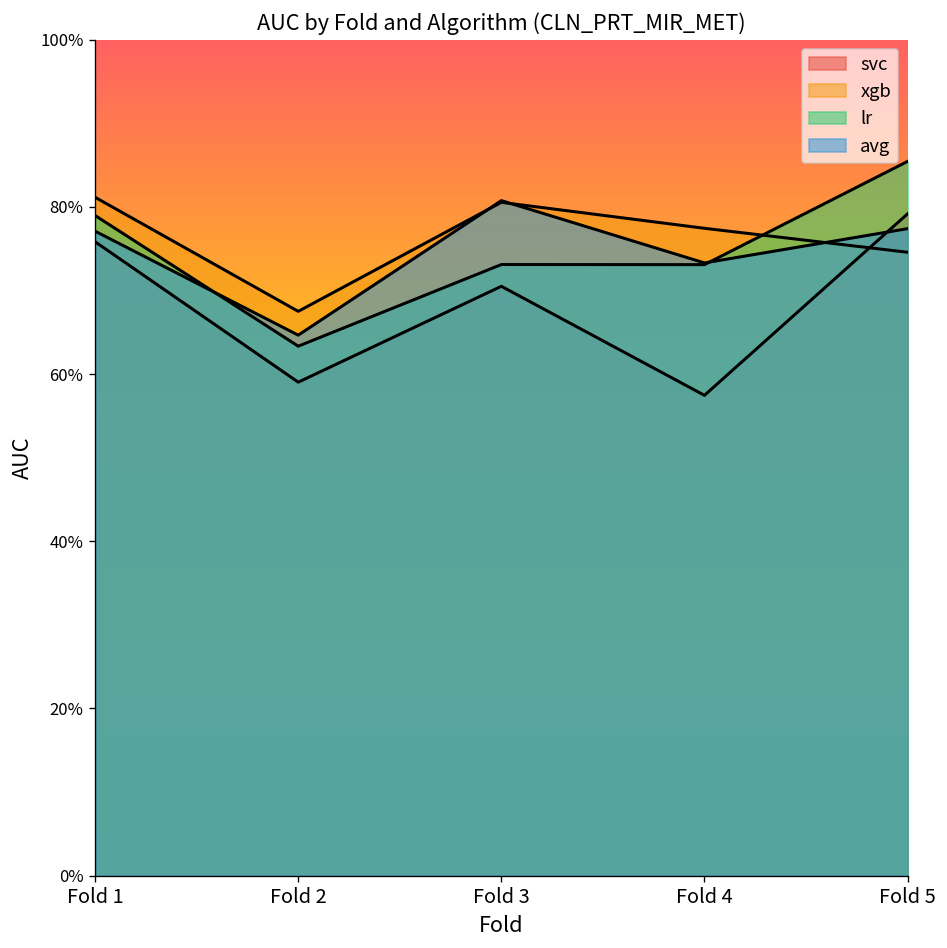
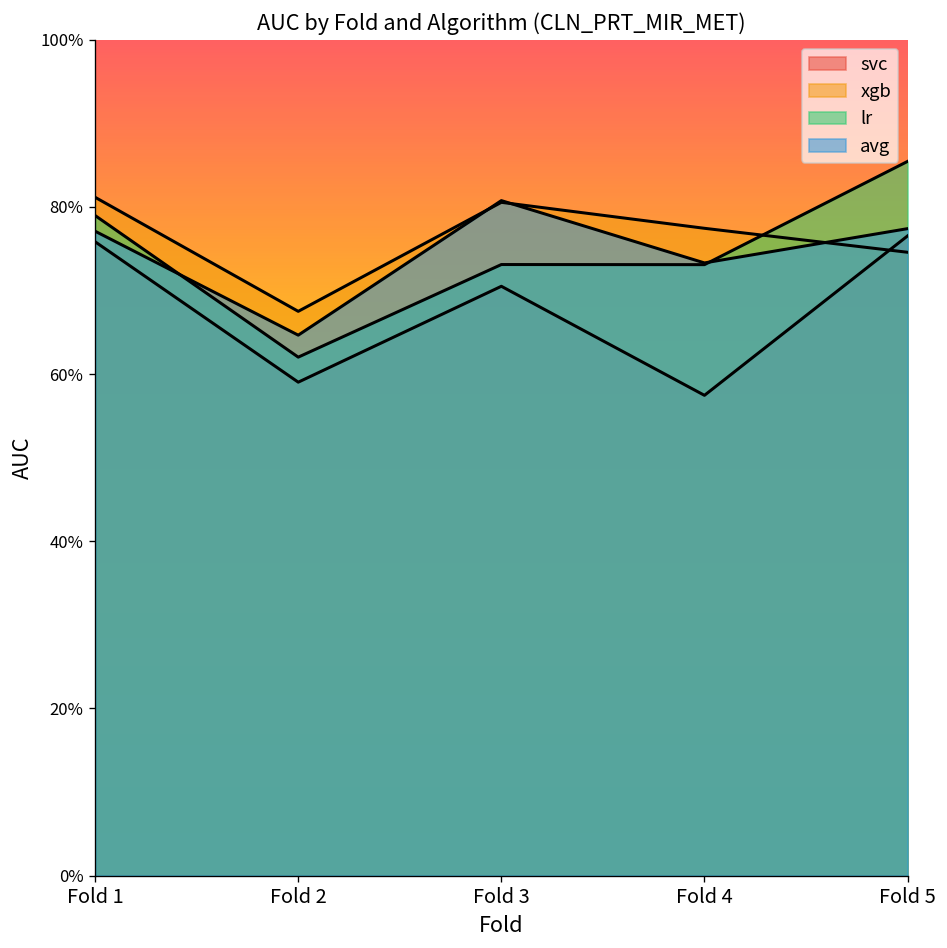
lr, Fold 2: 63% -> 62%
svc, Fold 5: 79% -> 77%
